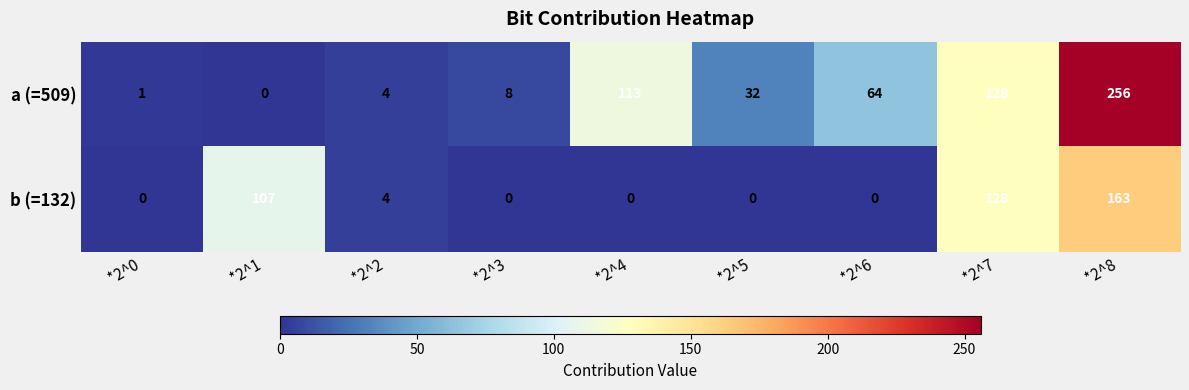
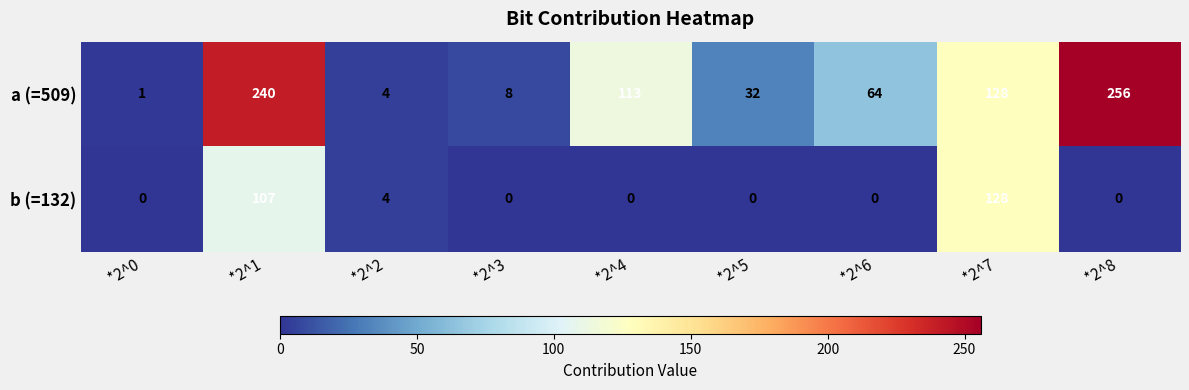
a (=509), *2^1: 0 -> 240
b (=132), *2^8: 163 -> 0
